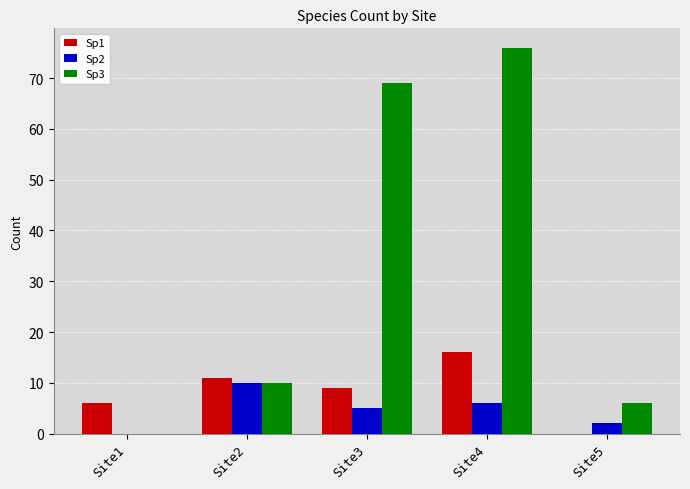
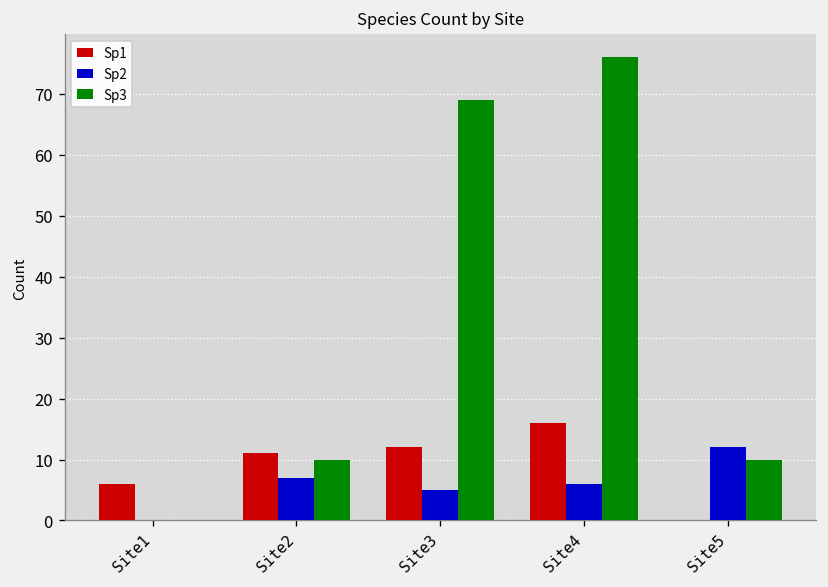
Sp2, Site2: 10 -> 7
Sp1, Site3: 9 -> 12
Sp2, Site5: 2 -> 12
Sp3, Site5: 6 -> 10
